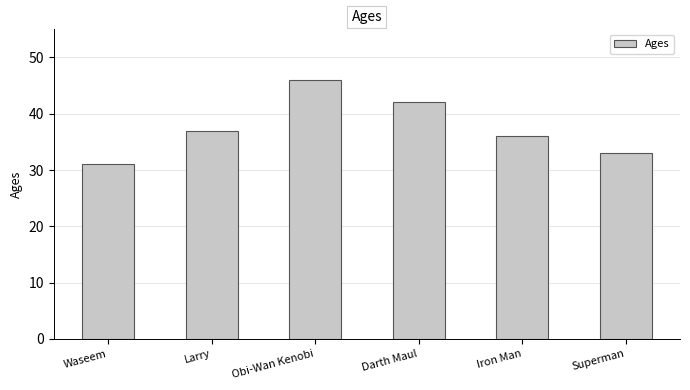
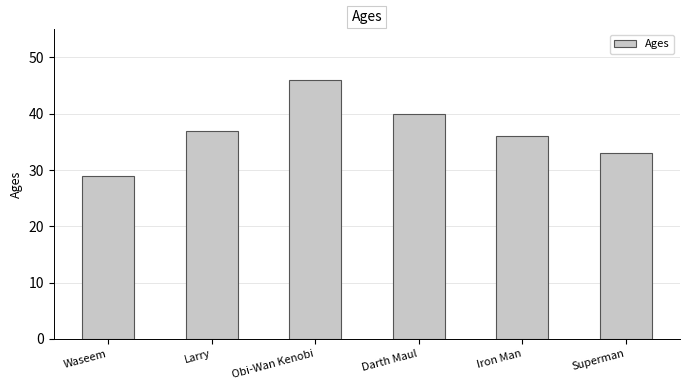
Waseem: 31 -> 29
Darth Maul: 42 -> 40
